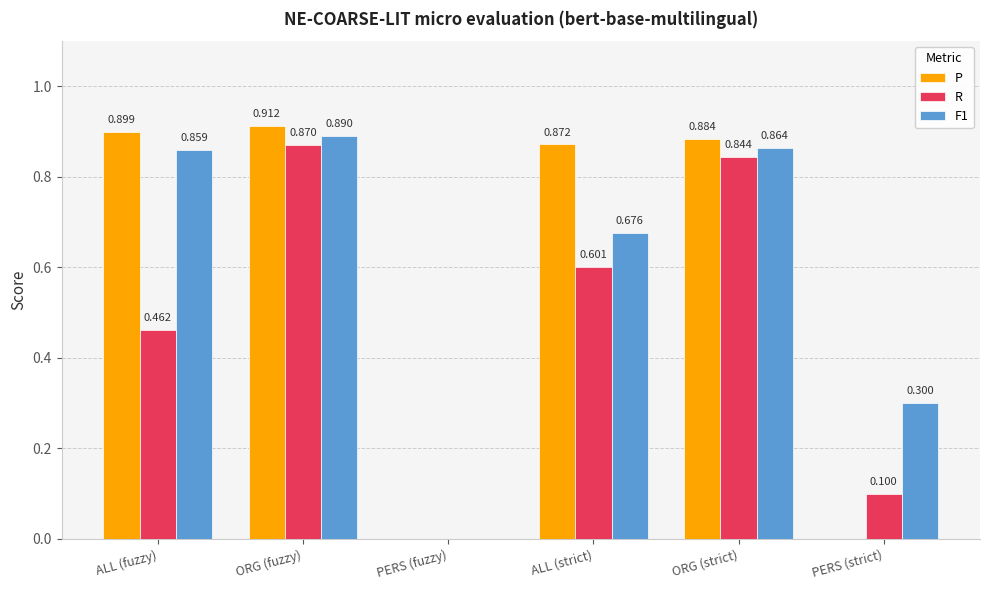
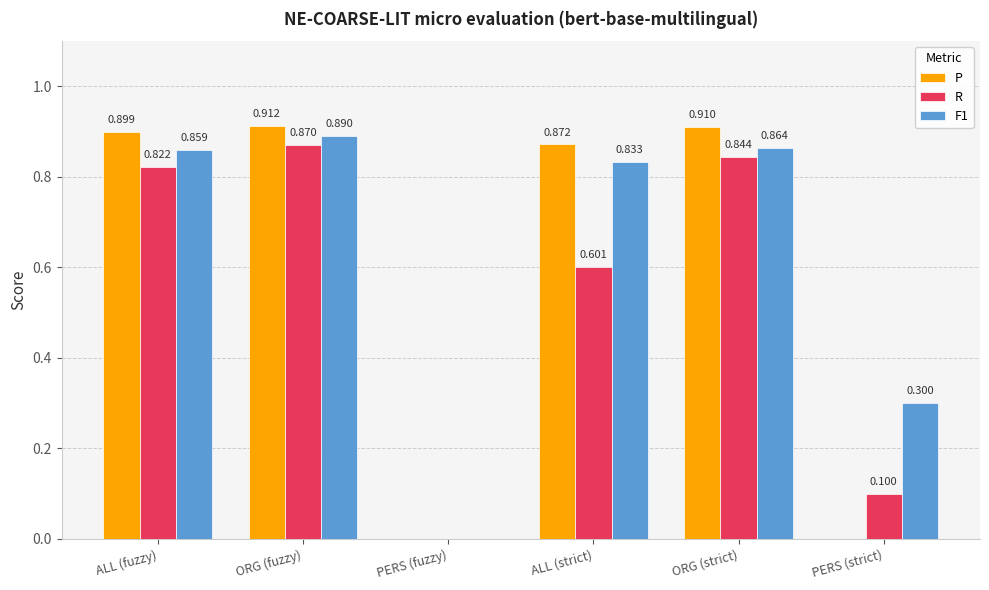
R, ALL (fuzzy): 0.462 -> 0.822
F1, ALL (strict): 0.676 -> 0.833
P, ORG (strict): 0.884 -> 0.910
